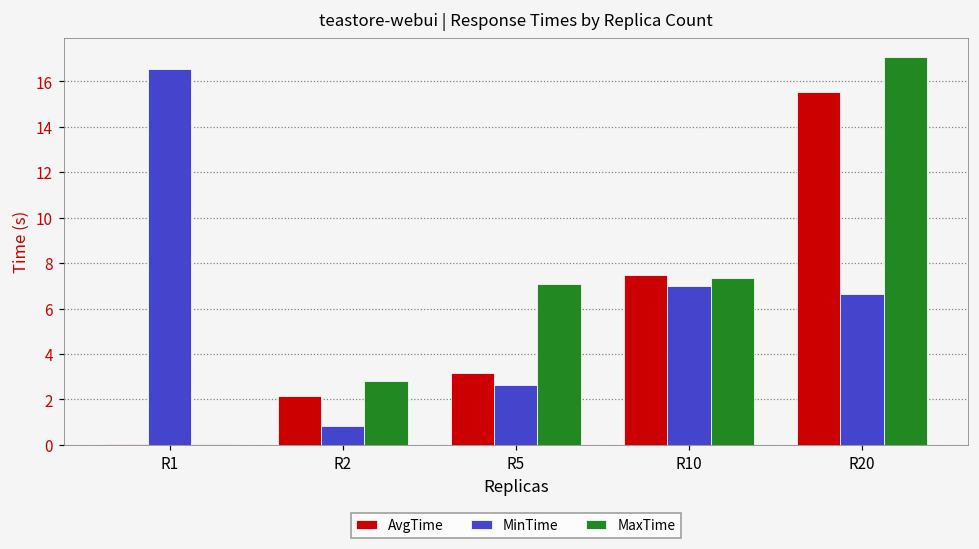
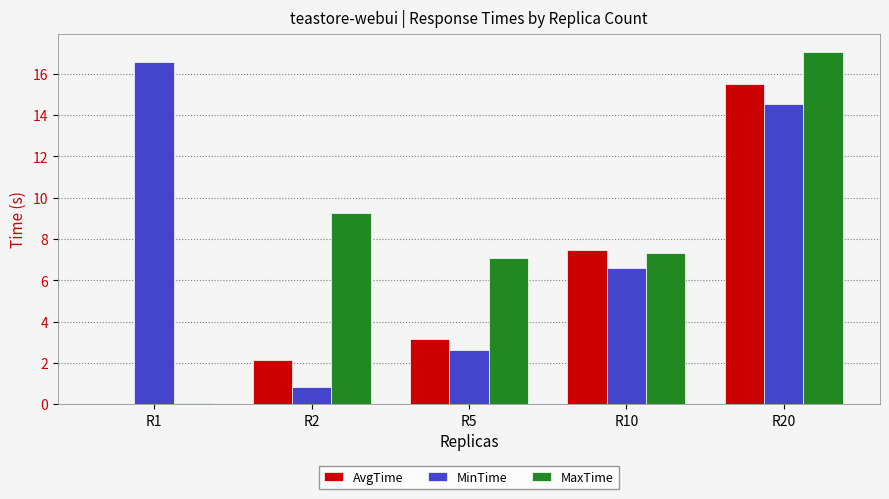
MaxTime, R2: 2.8 -> 9.3
MinTime, R10: 7.0 -> 6.6
MinTime, R20: 6.6 -> 14.5
